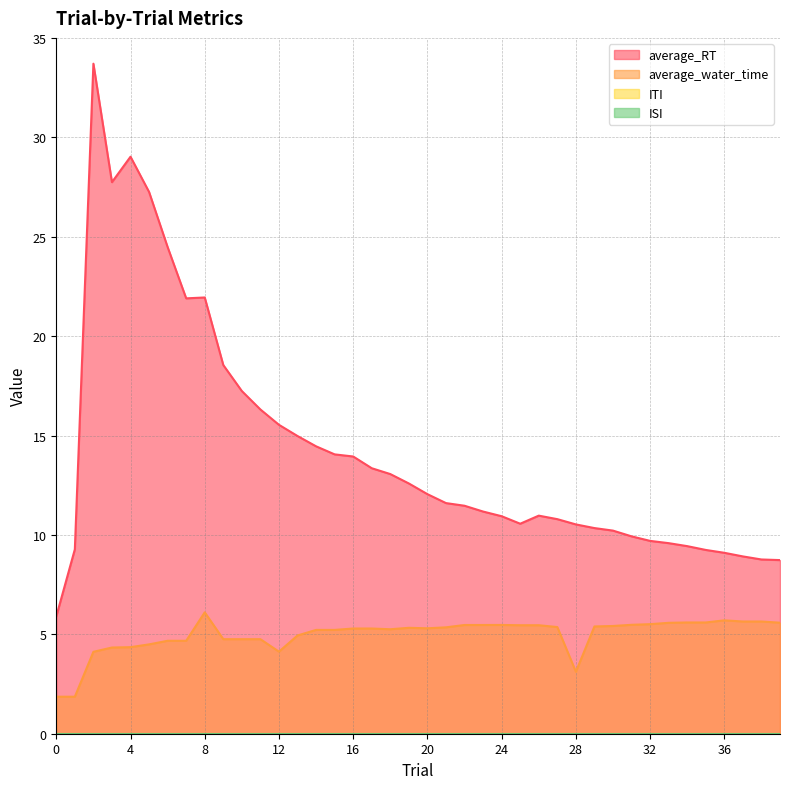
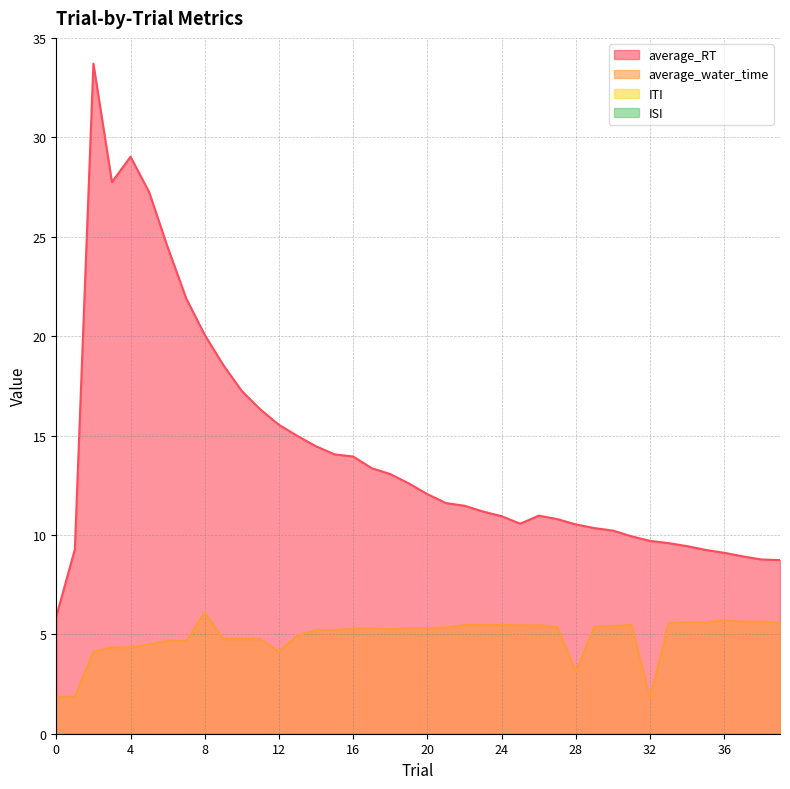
average_RT, 8: 21.9 -> 20.1
average_water_time, 32: 5.5 -> 1.8
